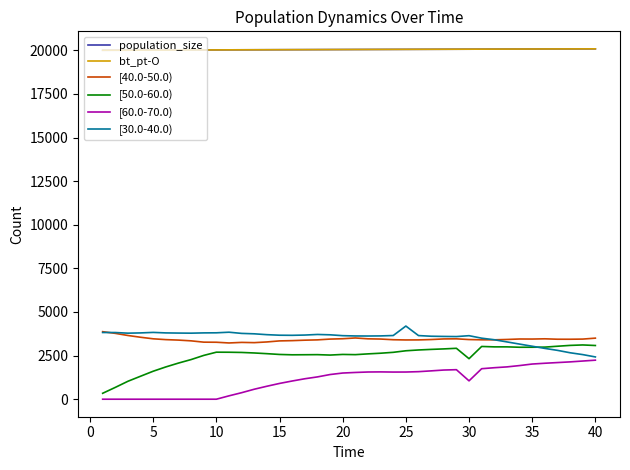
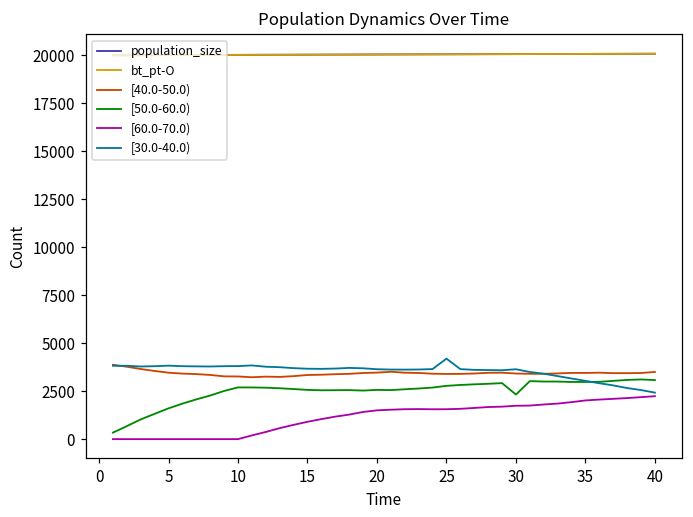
[60.0-70.0), 30: 1100 -> 1700
